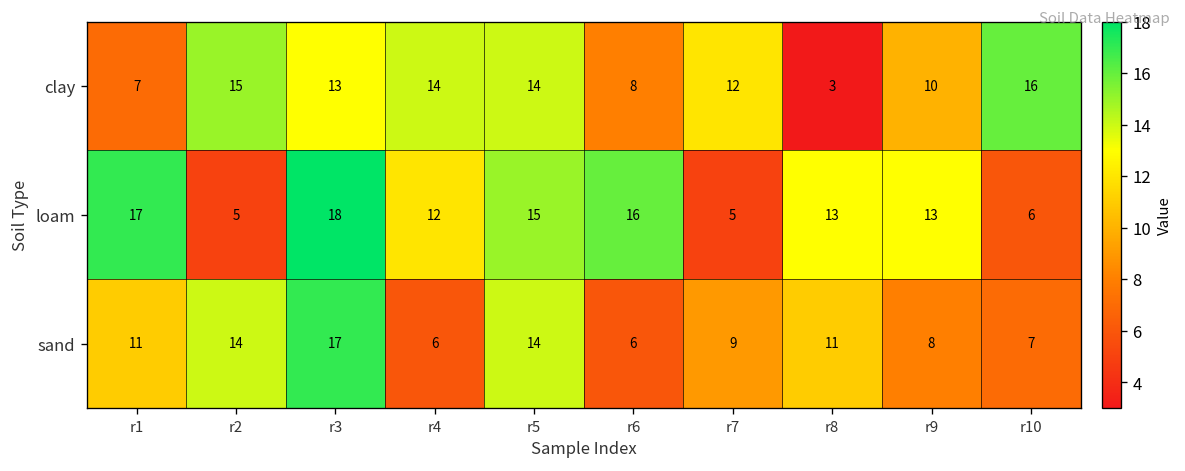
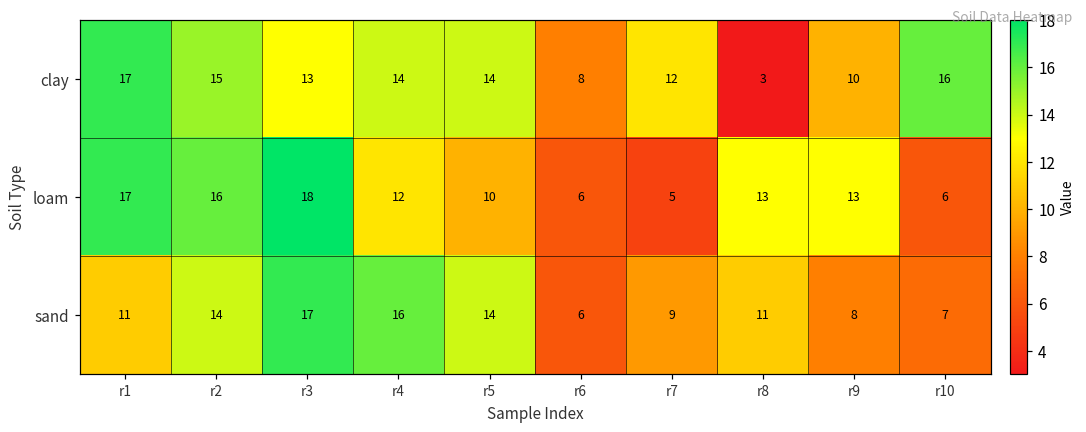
clay, r1: 7 -> 17
loam, r2: 5 -> 16
loam, r5: 15 -> 10
loam, r6: 16 -> 6
sand, r4: 6 -> 16
